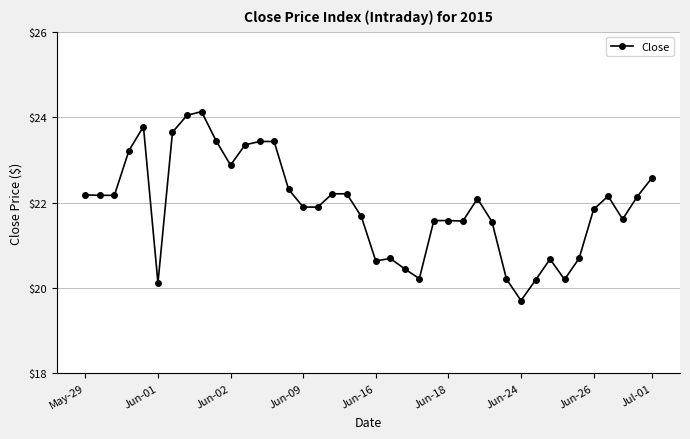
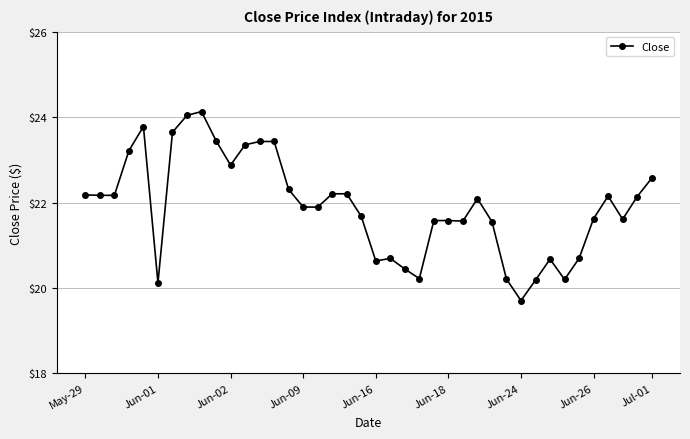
Jun-26: $21.8 -> $21.6
